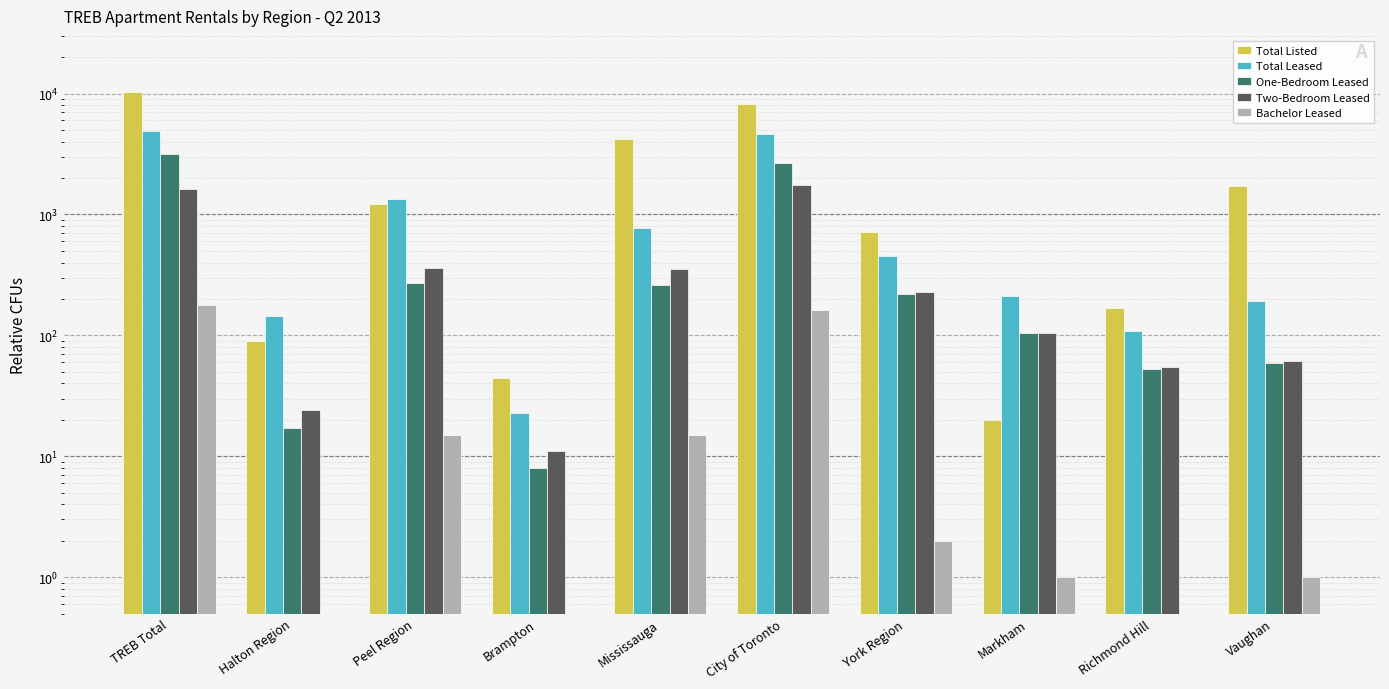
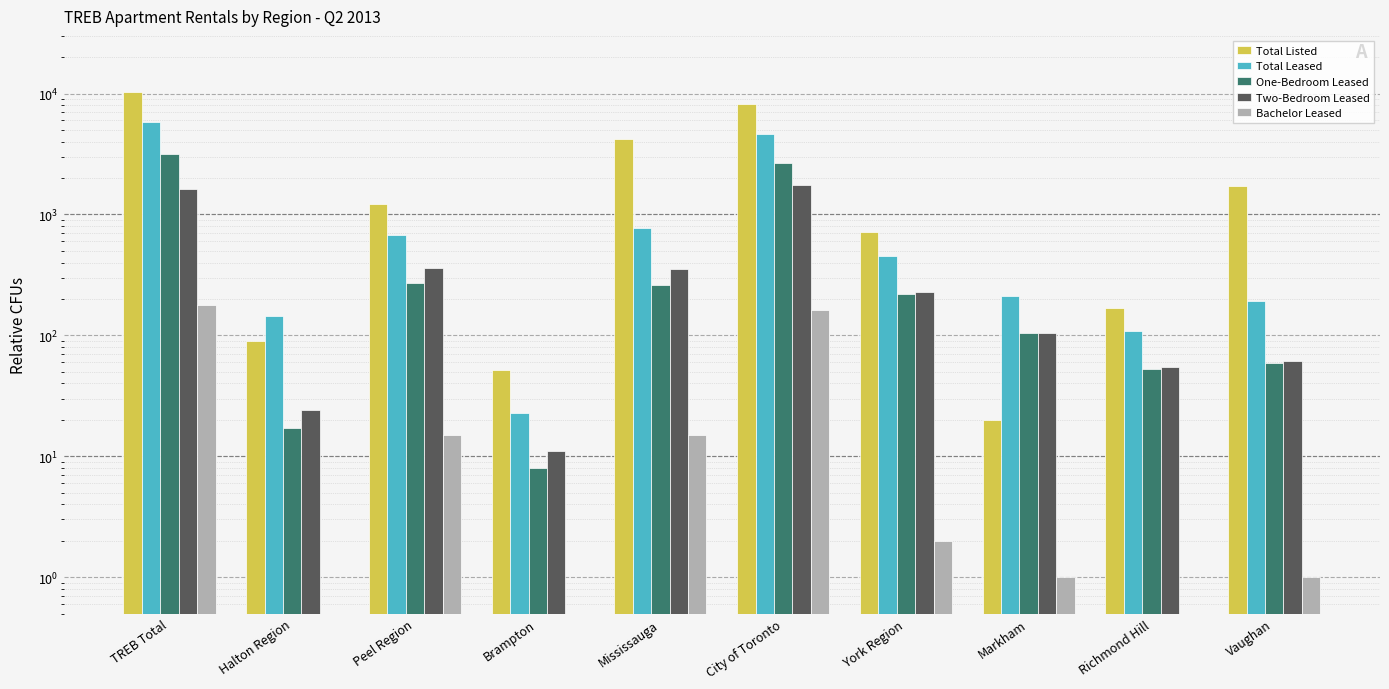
Total Leased, TREB Total: 4900 -> 6000
Total Leased, Peel Region: 1300 -> 700
Total Listed, Brampton: 44 -> 52
